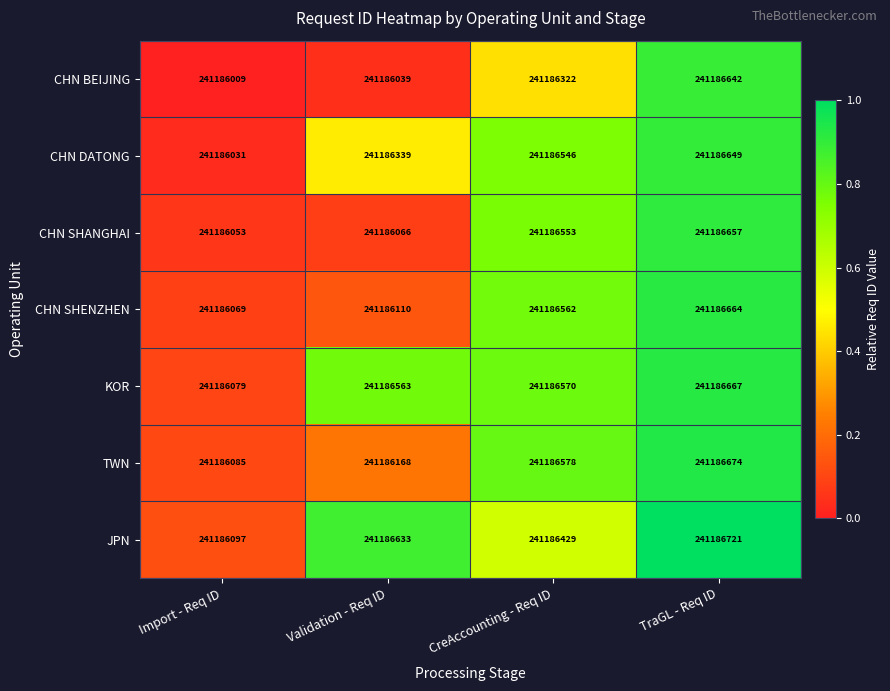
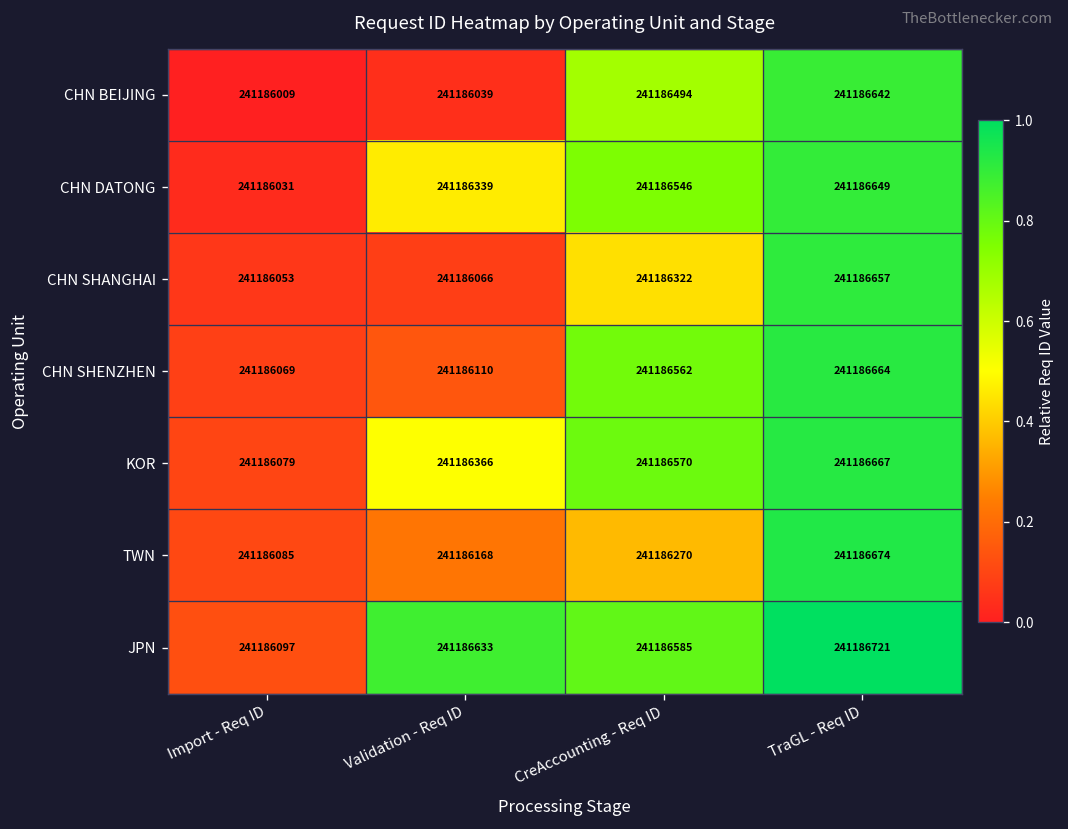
CHN BEIJING, CreAccounting - Req ID: 241186322 -> 241186494
CHN SHANGHAI, CreAccounting - Req ID: 241186553 -> 241186322
KOR, Validation - Req ID: 241186563 -> 241186366
TWN, CreAccounting - Req ID: 241186578 -> 241186270
JPN, CreAccounting - Req ID: 241186429 -> 241186585
